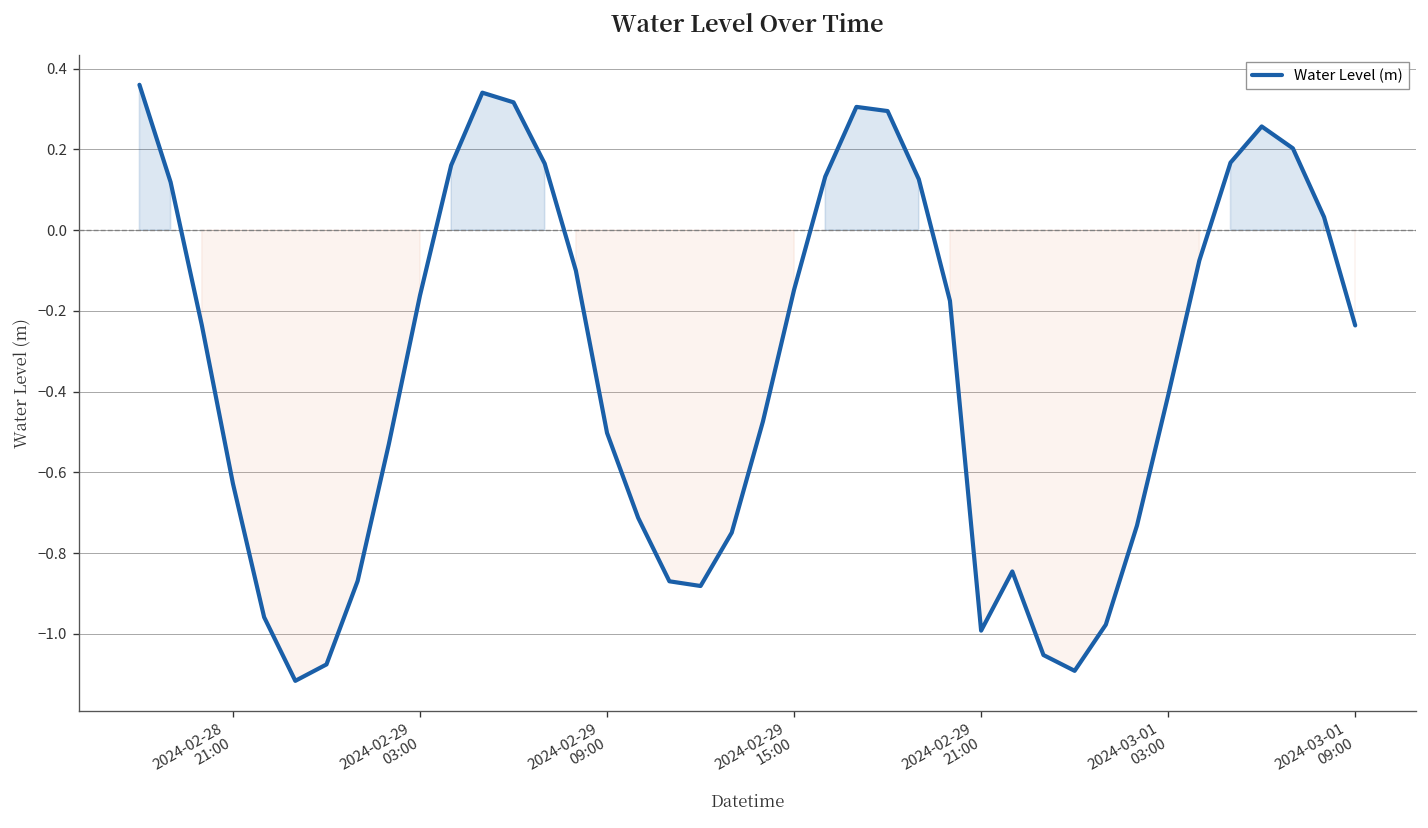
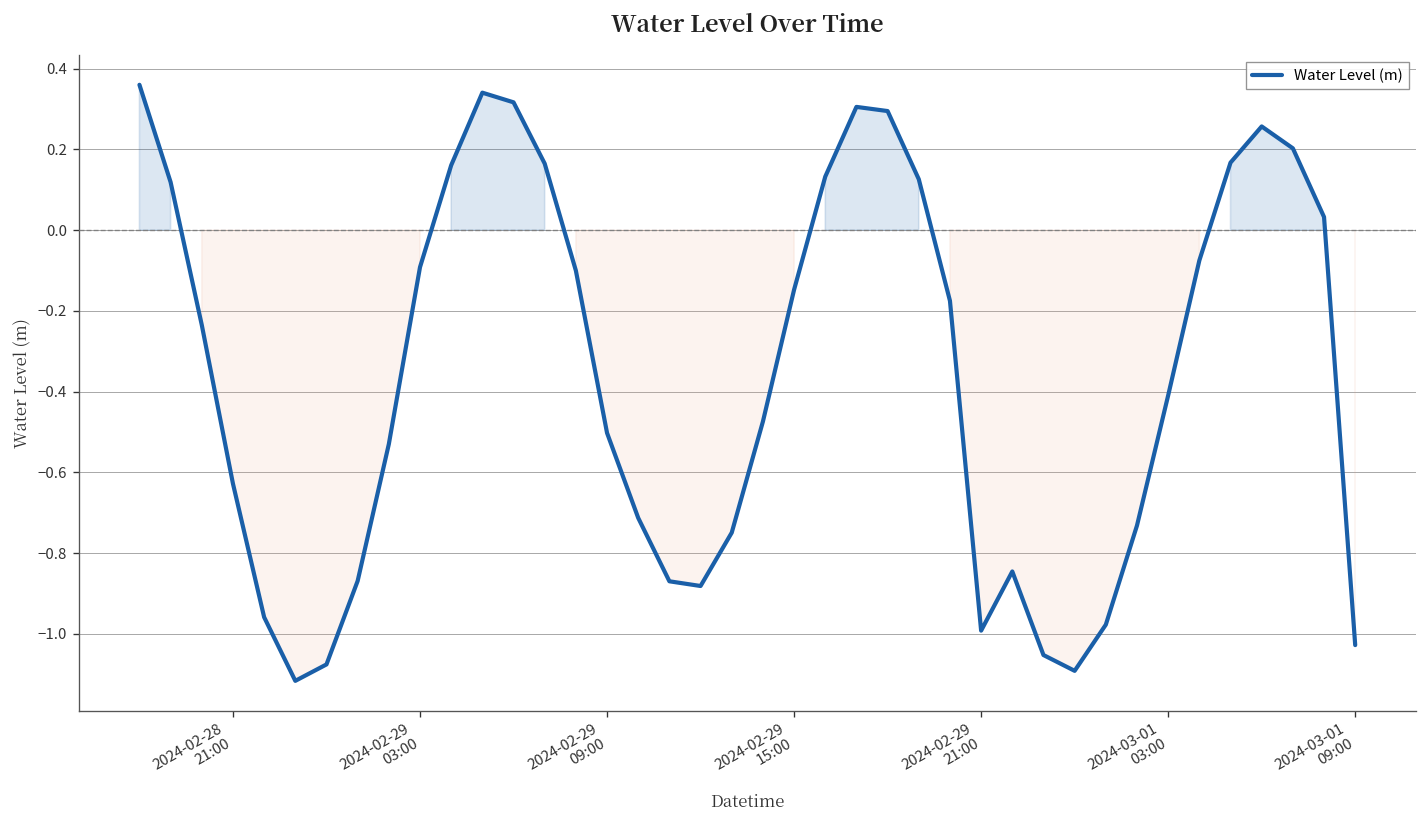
2024-02-29 03:00: -0.16 -> -0.09
2024-03-01 09:00: -0.24 -> -1.03
